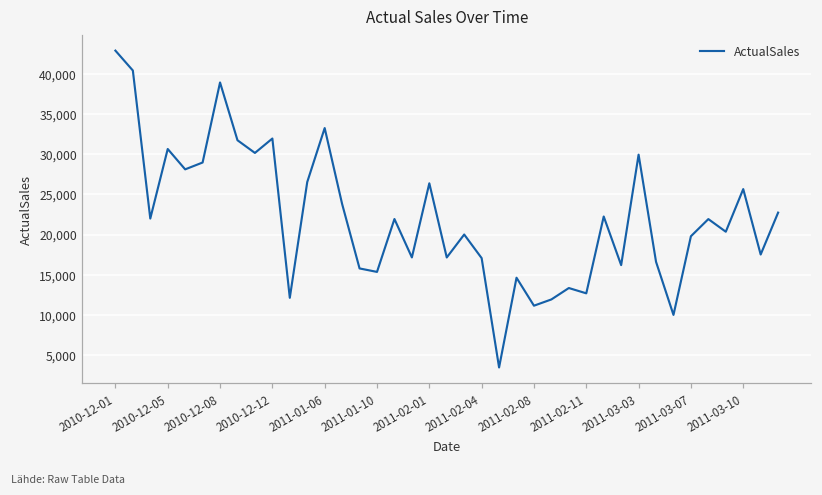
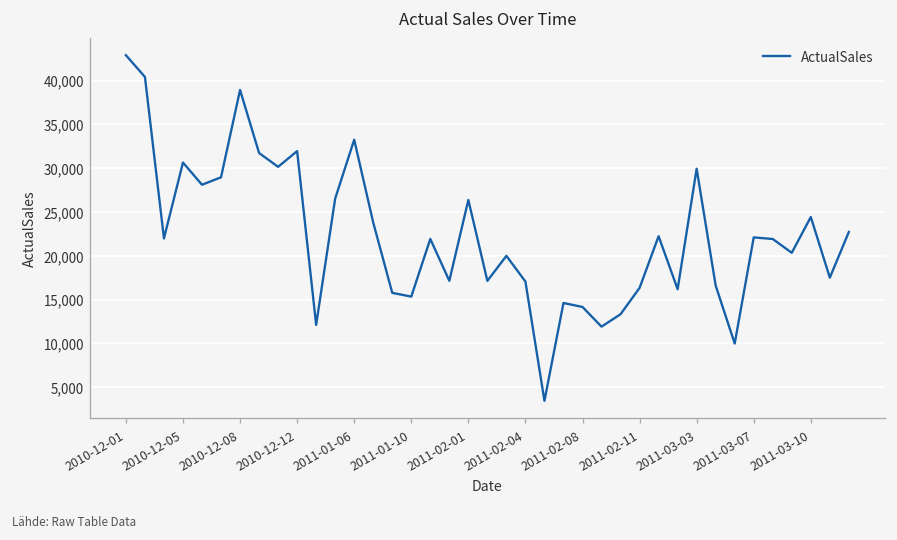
2011-02-08: 11,000 -> 14,000
2011-02-11: 13,000 -> 16,000
2011-03-07: 20,000 -> 22,000
2011-03-10: 26,000 -> 24,000
